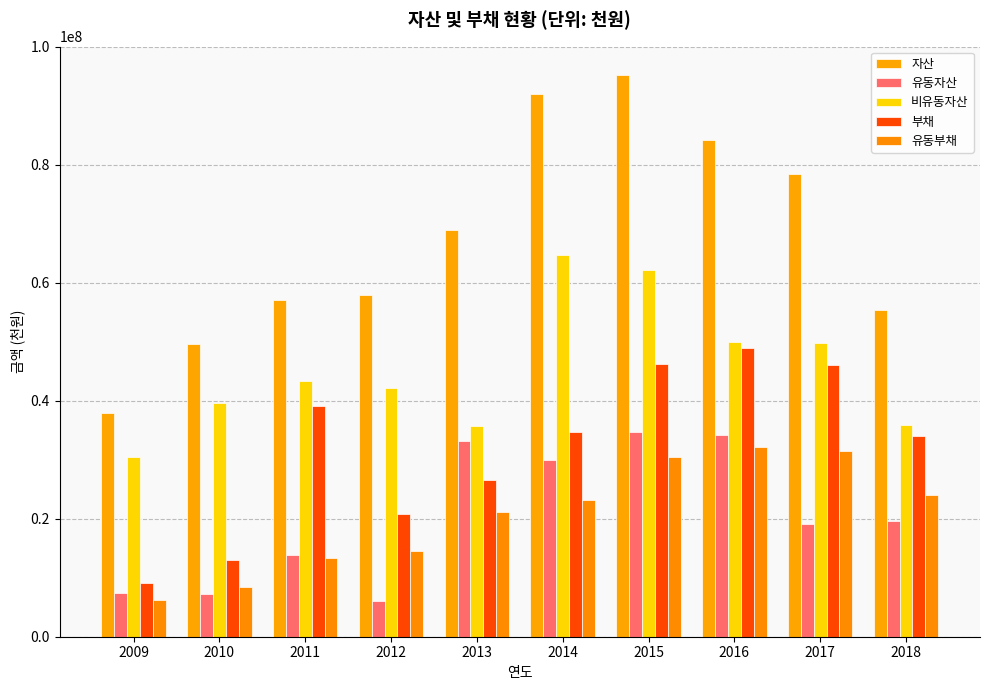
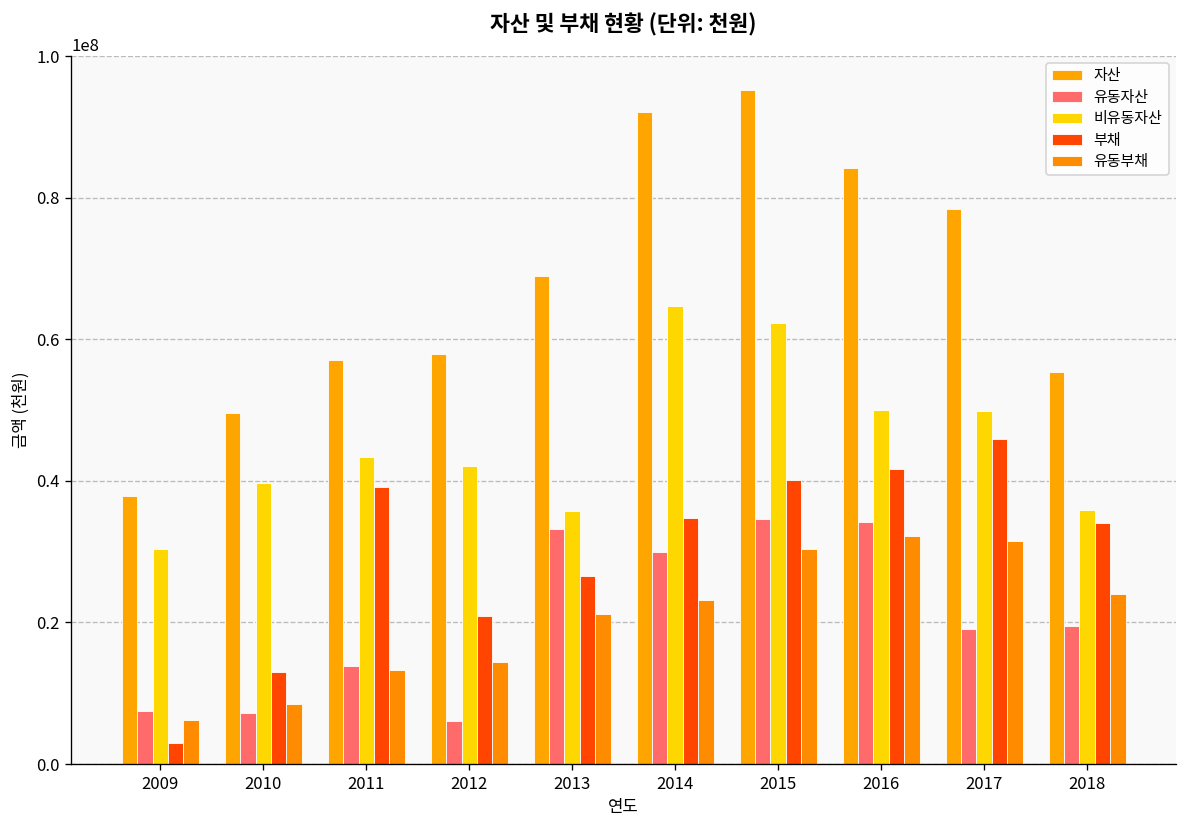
부채, 2009: 9000000 -> 3000000
부채, 2015: 46000000 -> 40000000
부채, 2016: 49000000 -> 42000000
